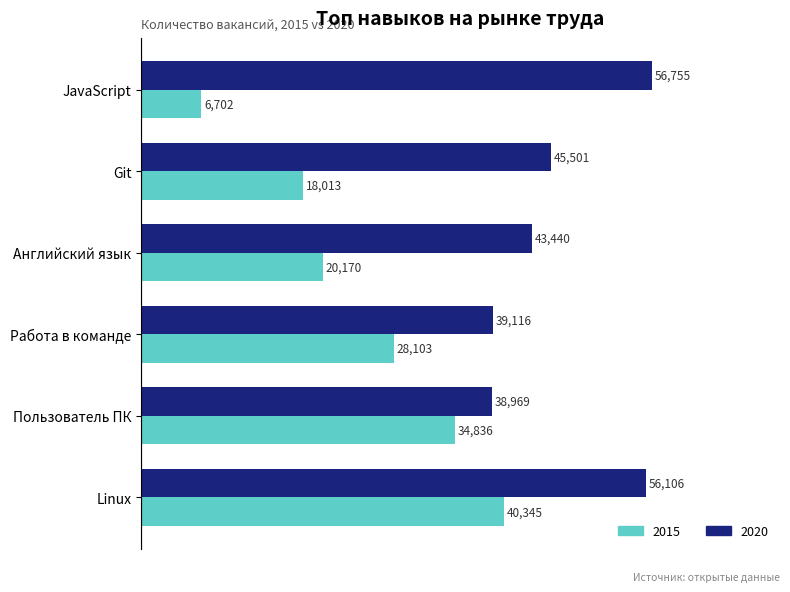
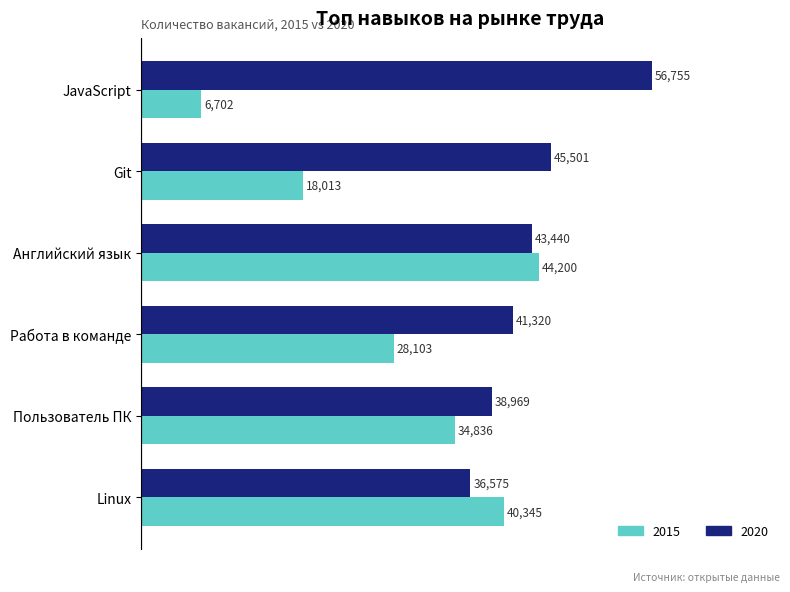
2015, Английский язык: 20,170 -> 44,200
2020, Работа в команде: 39,116 -> 41,320
2020, Linux: 56,106 -> 36,575
